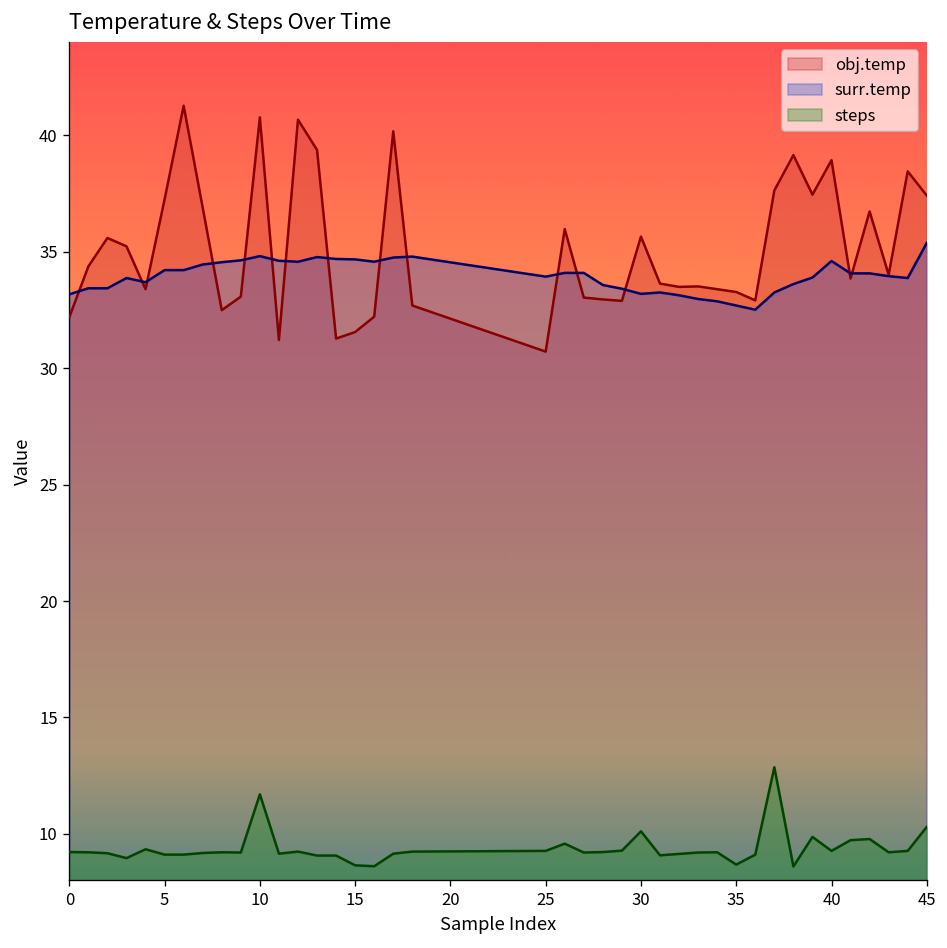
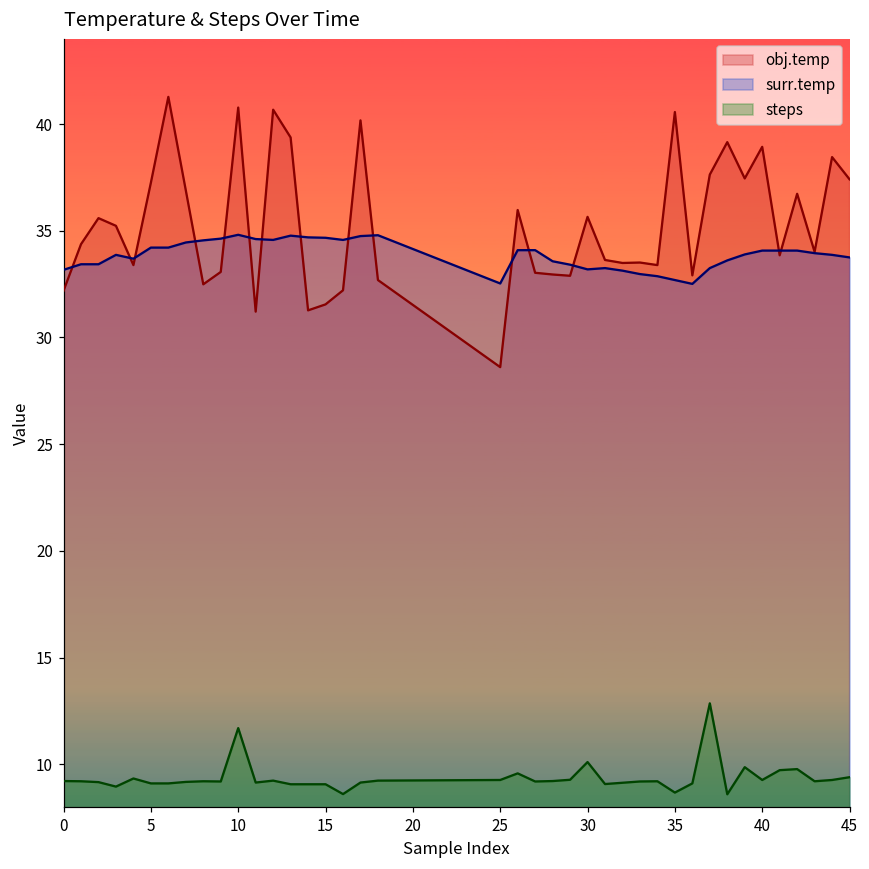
steps, 15: 8.7 -> 9.1
obj.temp, 25: 30.7 -> 28.6
surr.temp, 25: 33.9 -> 32.5
obj.temp, 35: 33.3 -> 40.6
surr.temp, 40: 34.6 -> 34.1
surr.temp, 45: 35.4 -> 33.8
steps, 45: 10.3 -> 9.4
